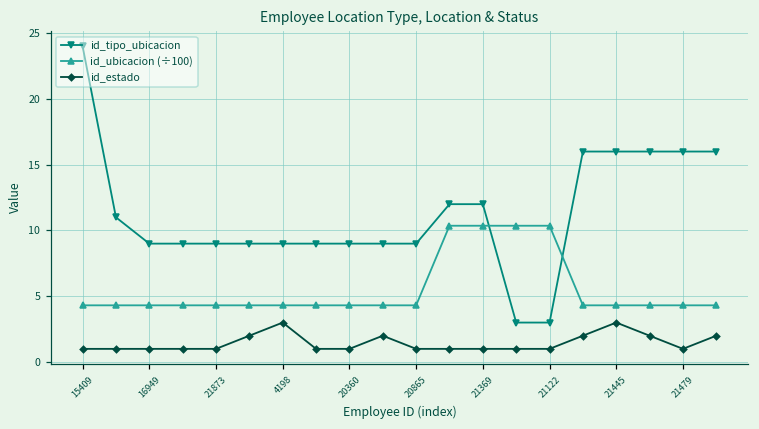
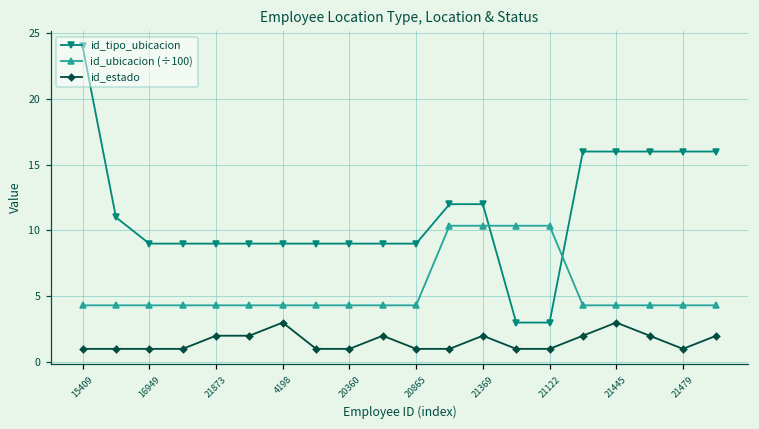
id_estado, 21873: 1 -> 2
id_estado, 21369: 1 -> 2
